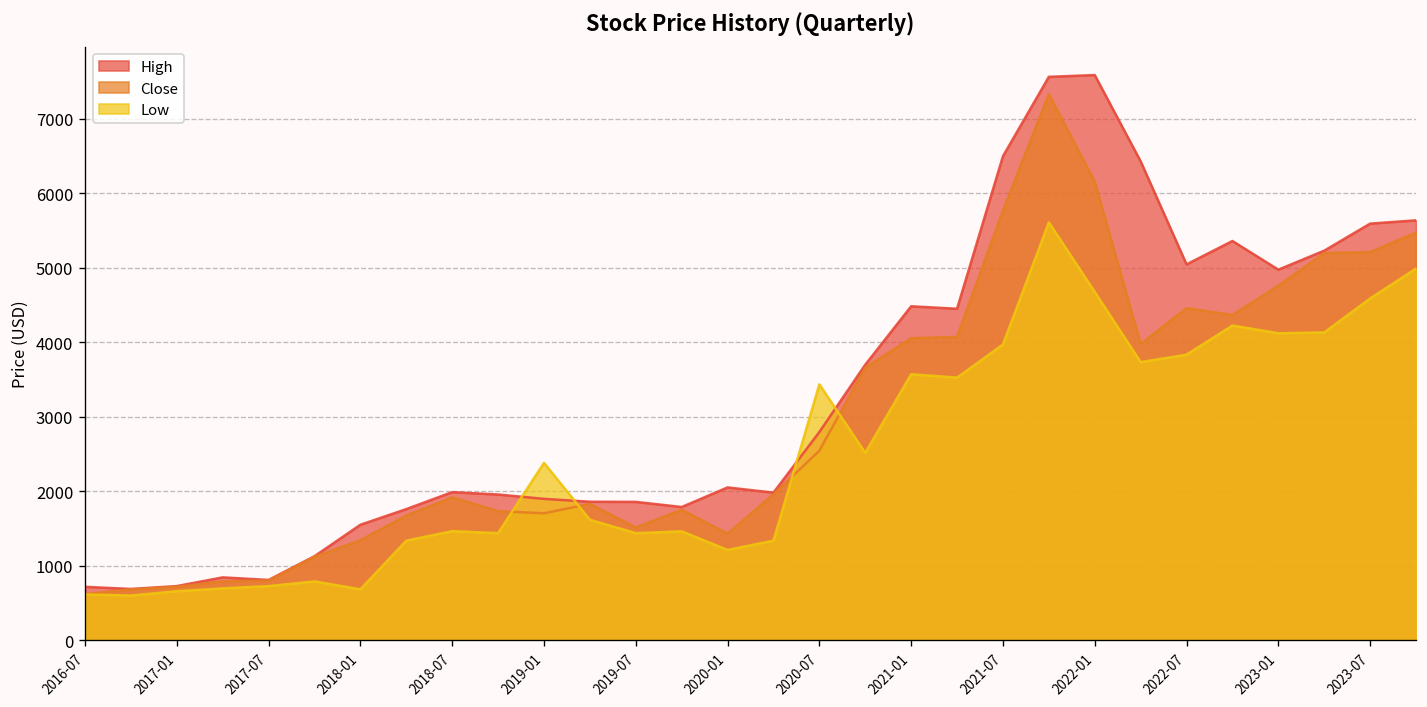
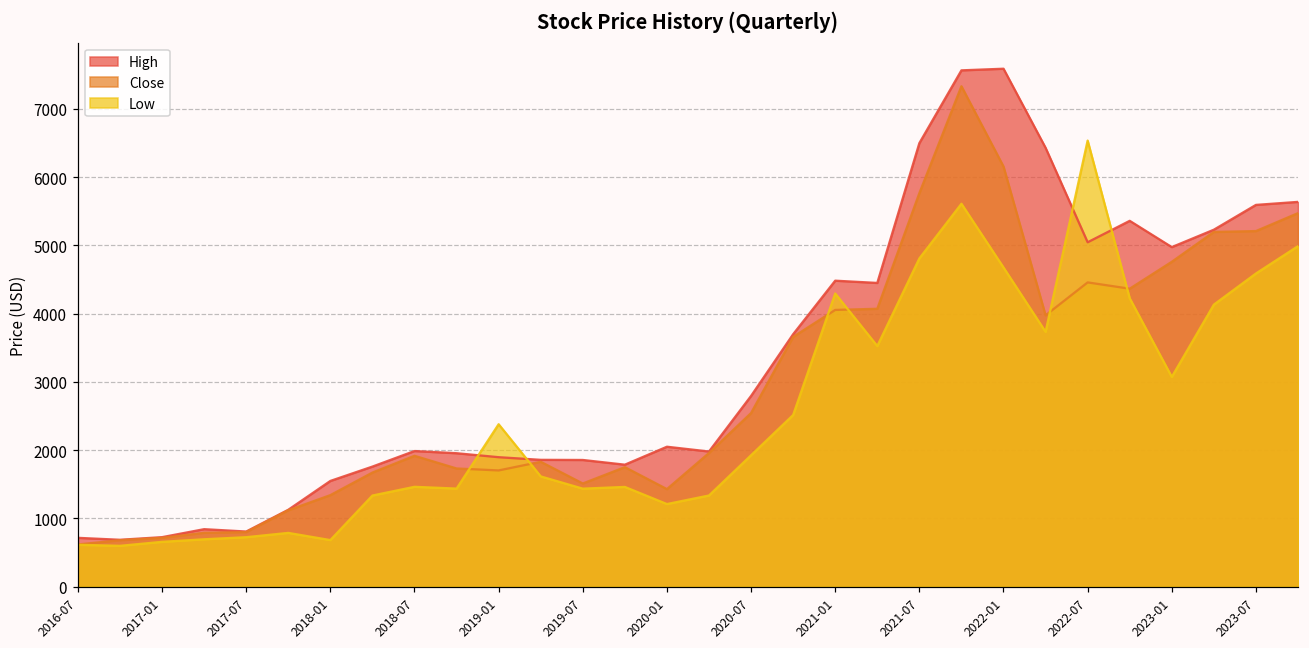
Low, 2020-07: 3400 -> 1900
Low, 2021-01: 3600 -> 4300
Low, 2021-07: 4000 -> 4800
Low, 2022-07: 3800 -> 6500
Low, 2023-01: 4100 -> 3100
